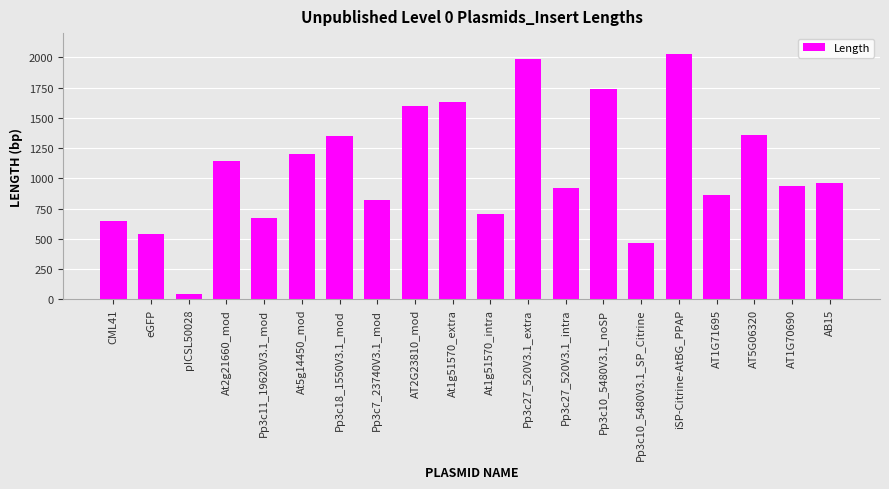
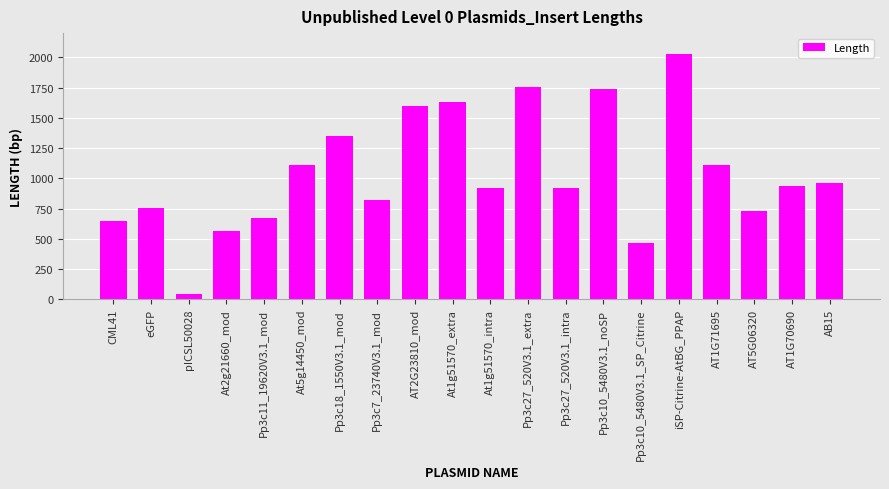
eGFP: 540 -> 760
At2g21660_mod: 1140 -> 570
At5g14450_mod: 1200 -> 1110
At1g51570_intra: 700 -> 920
Pp3c27_520V3.1_extra: 1990 -> 1750
AT1G71695: 860 -> 1110
AT5G06320: 1360 -> 730
